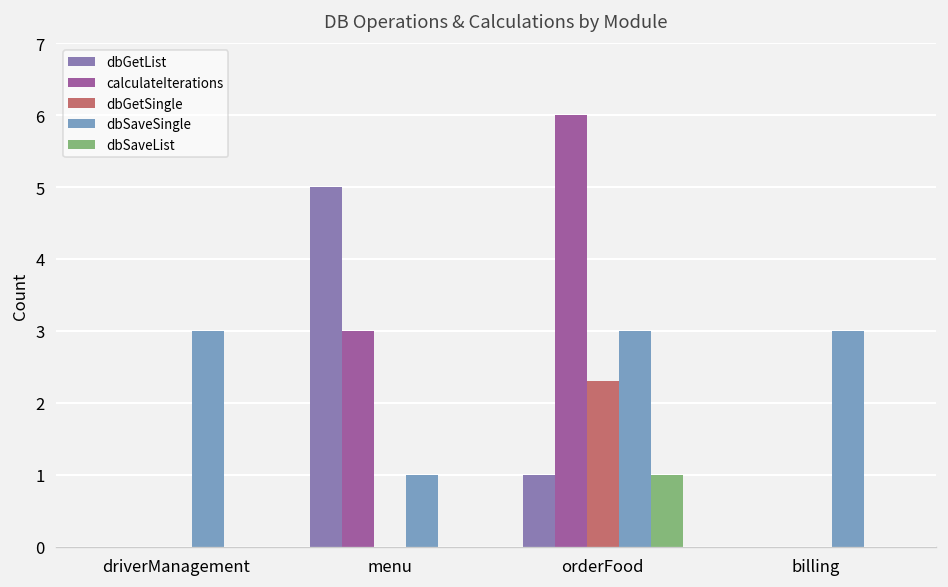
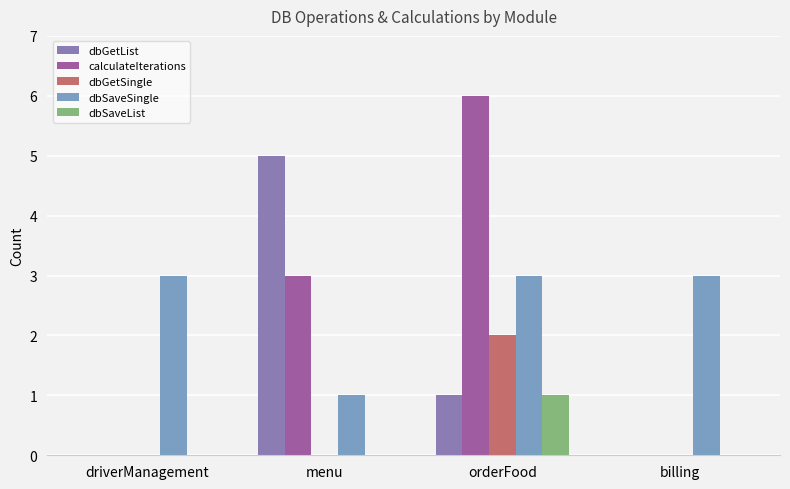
dbGetSingle, orderFood: 2.3 -> 2.0
